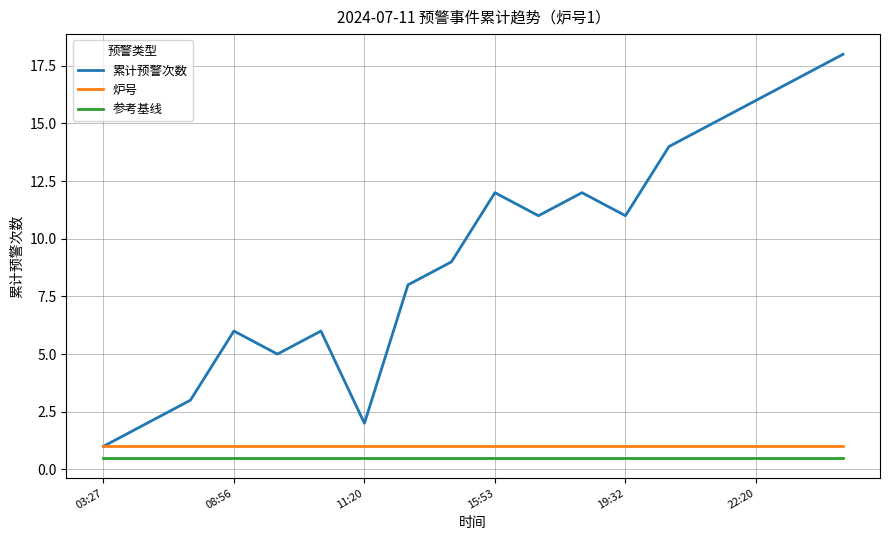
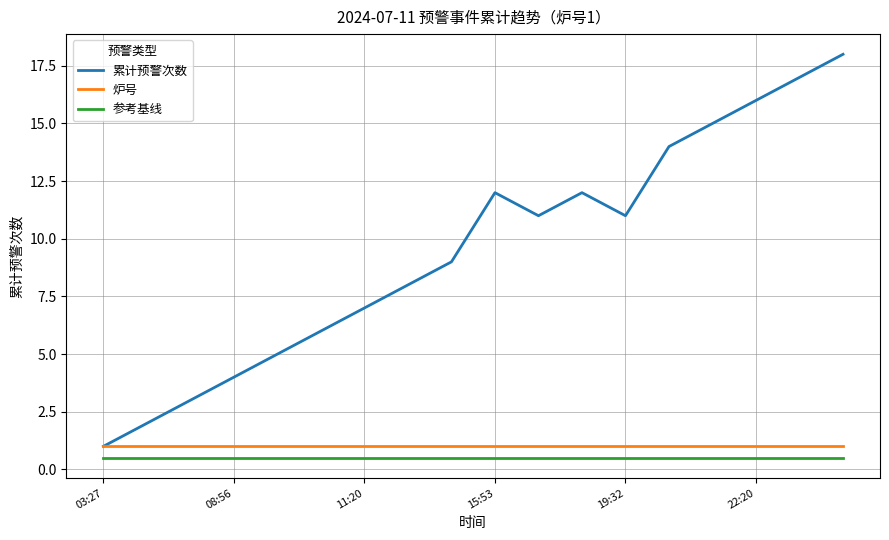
累计预警次数, 08:56: 6 -> 4
累计预警次数, 11:20: 2 -> 7
